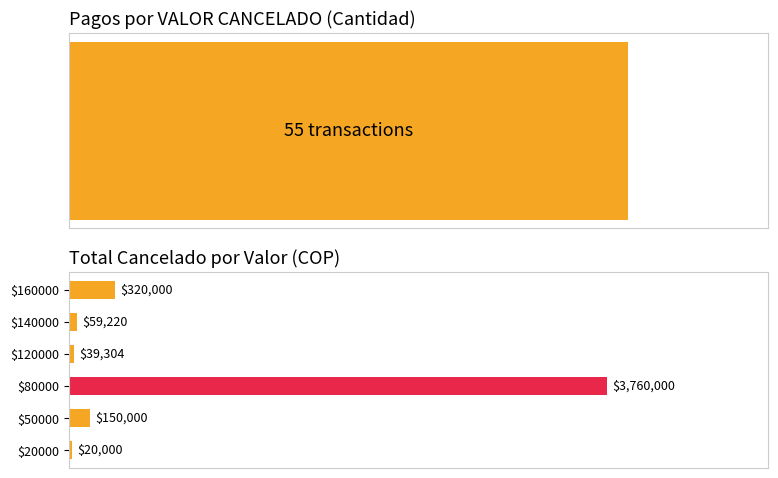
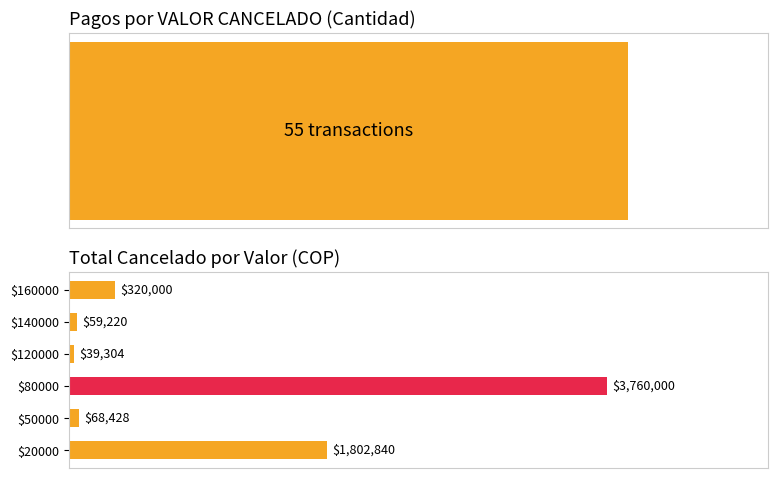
Total Cancelado por Valor (COP), $50000: $150,000 -> $68,428
Total Cancelado por Valor (COP), $20000: $20,000 -> $1,802,840
